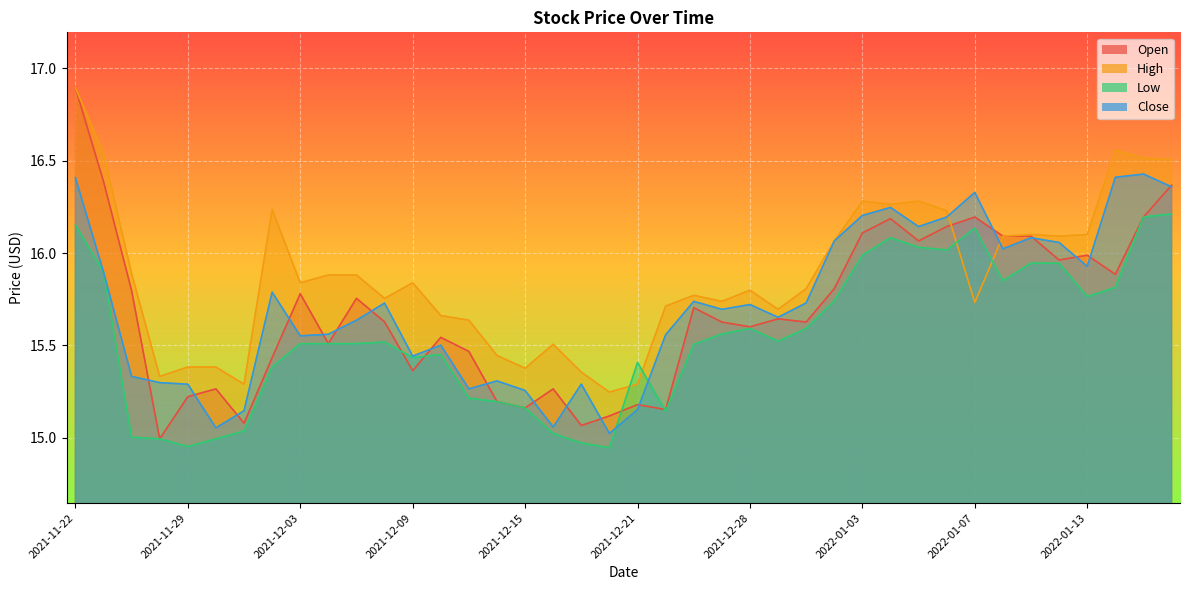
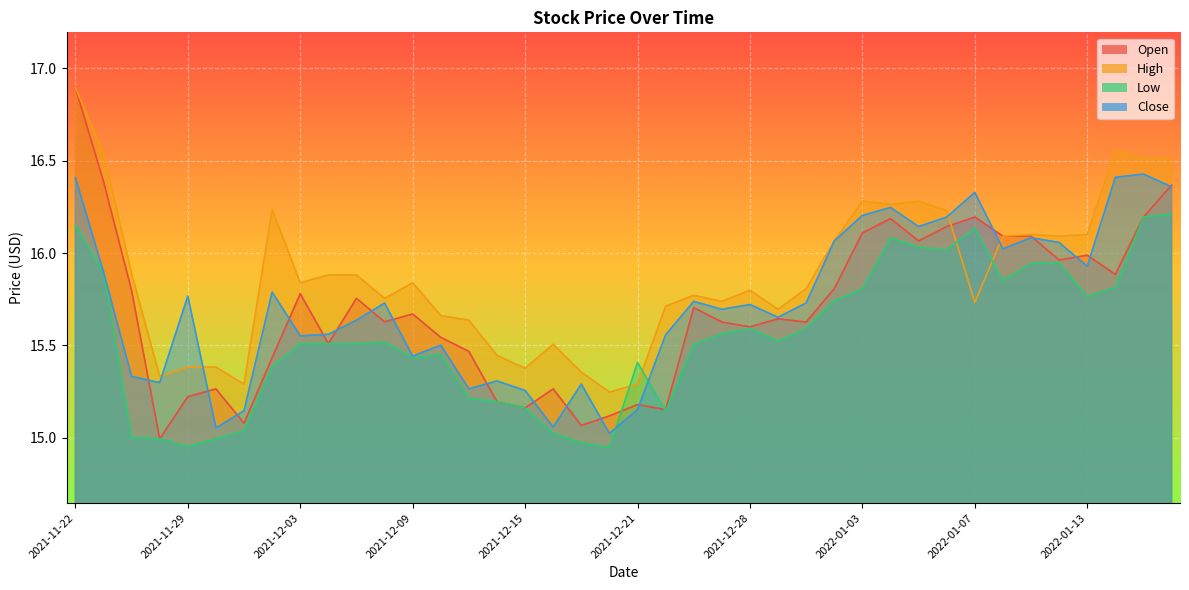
Close, 2021-11-29: 15.29 -> 15.77
Open, 2021-12-09: 15.36 -> 15.67
Low, 2022-01-03: 15.99 -> 15.81
